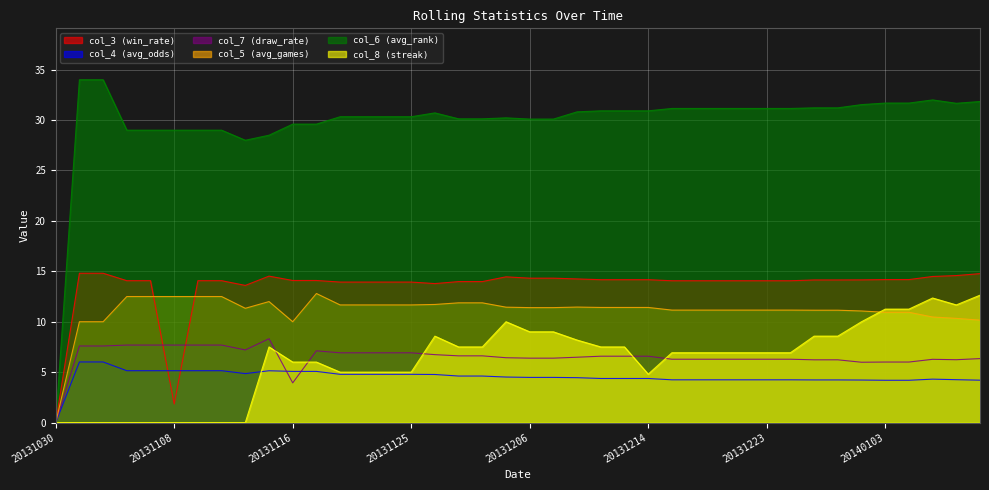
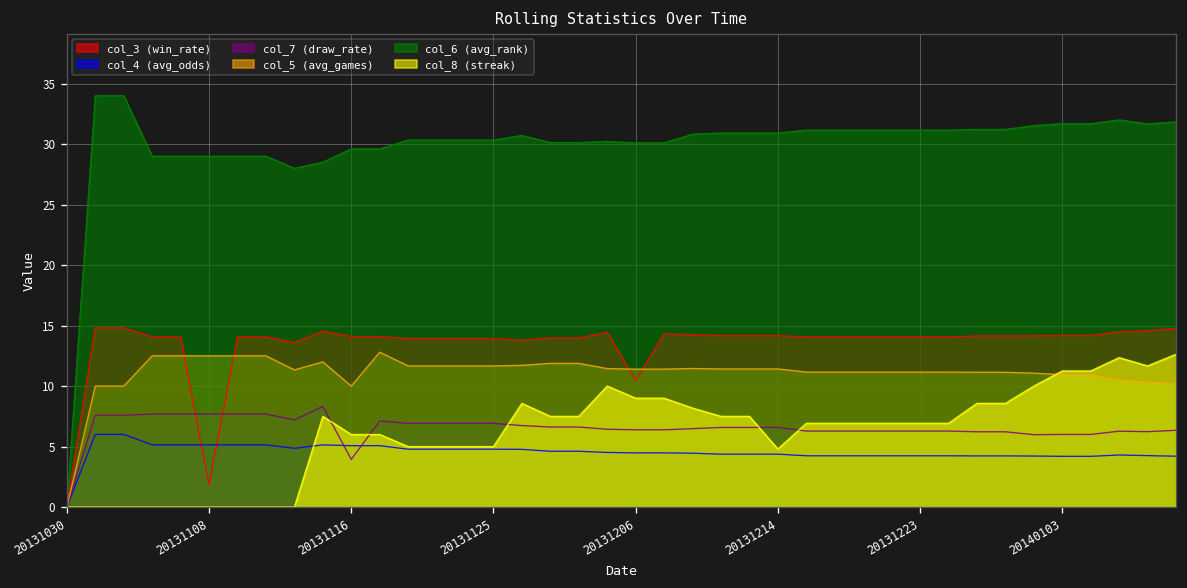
col_3 (win_rate), 20131206: 14.3 -> 10.5
